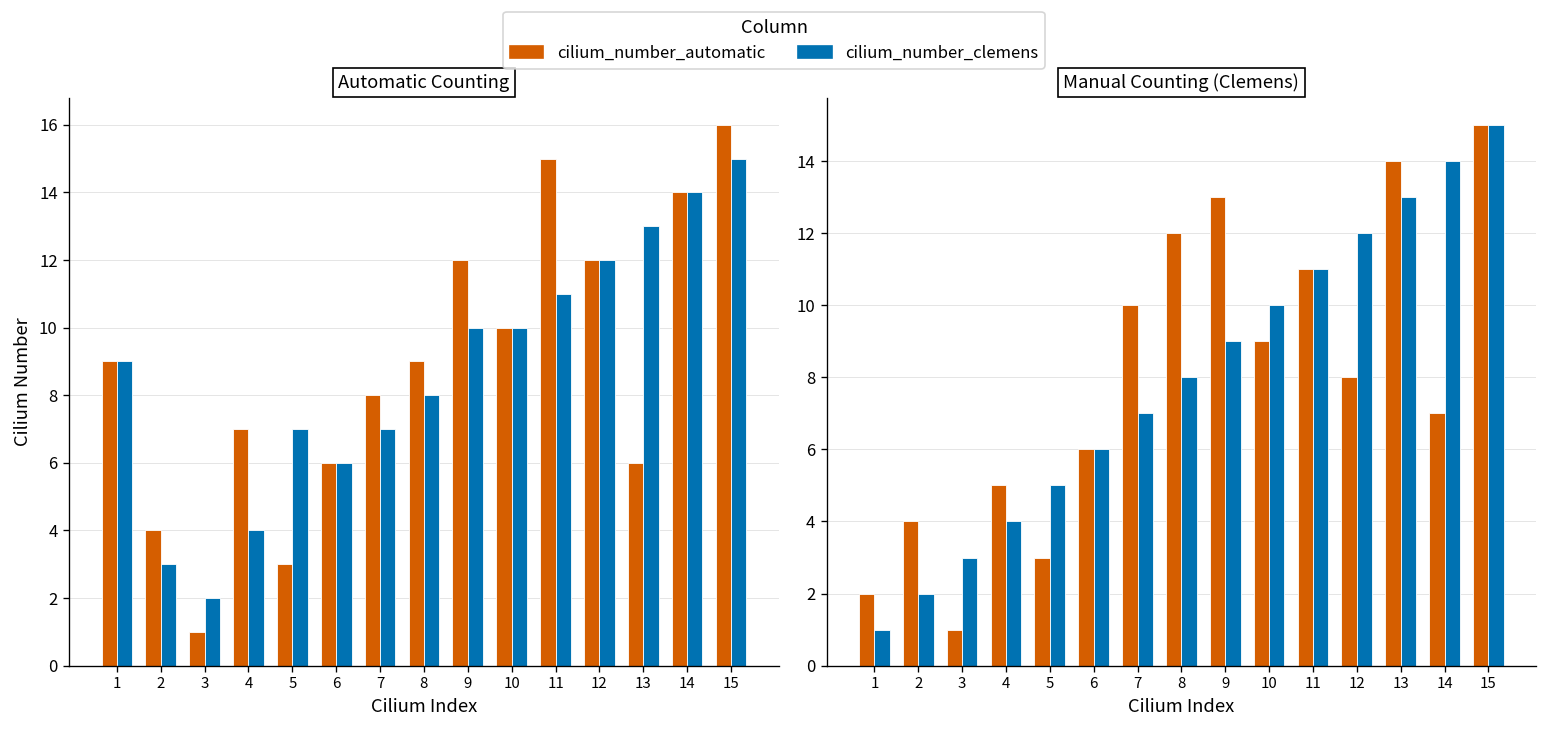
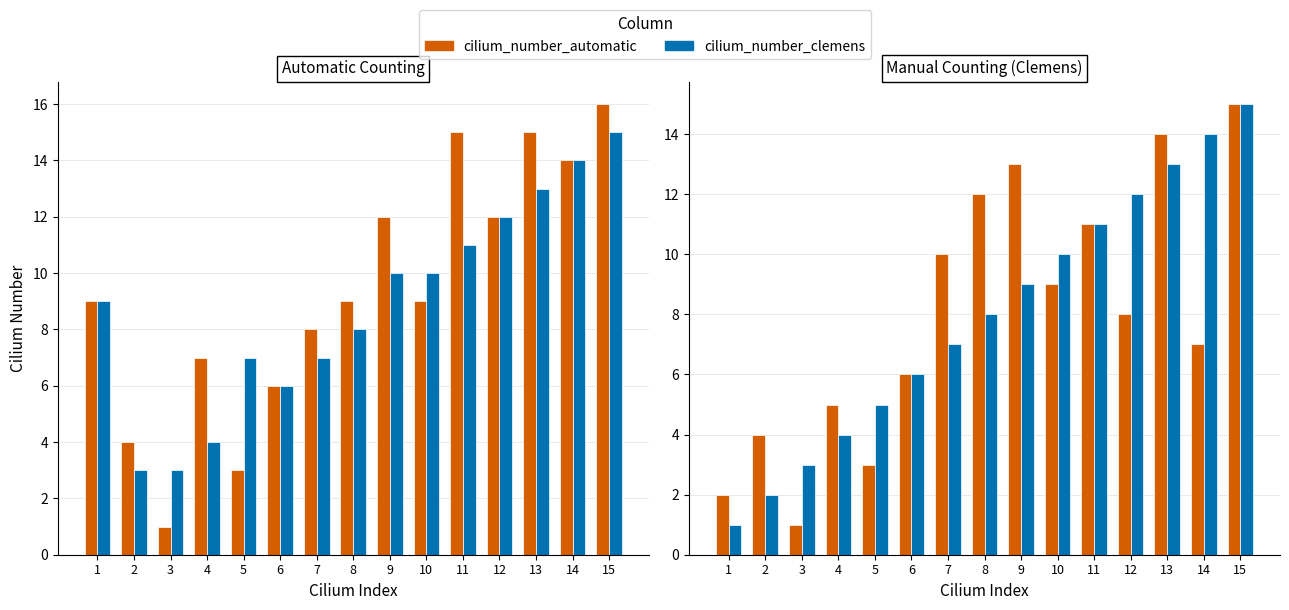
Automatic Counting, cilium_number_clemens, 3: 2 -> 3
Automatic Counting, cilium_number_automatic, 10: 10 -> 9
Automatic Counting, cilium_number_automatic, 13: 6 -> 15
